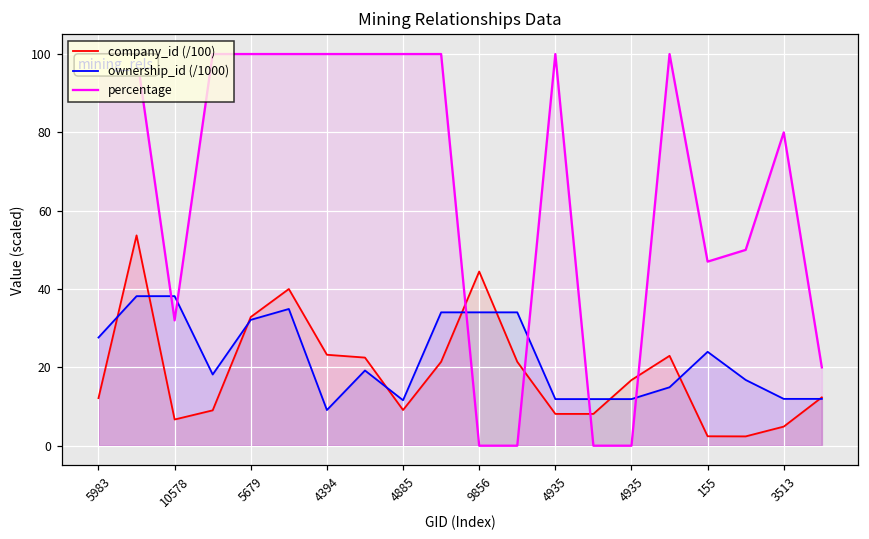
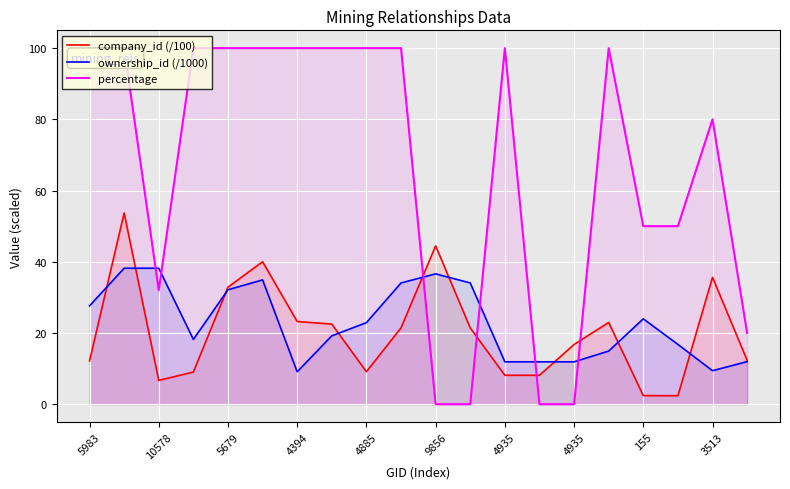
ownership_id (/1000), 4885: 12 -> 23
ownership_id (/1000), 9856: 34 -> 37
percentage, 155: 47 -> 50
company_id (/100), 3513: 5 -> 36
ownership_id (/1000), 3513: 12 -> 9
